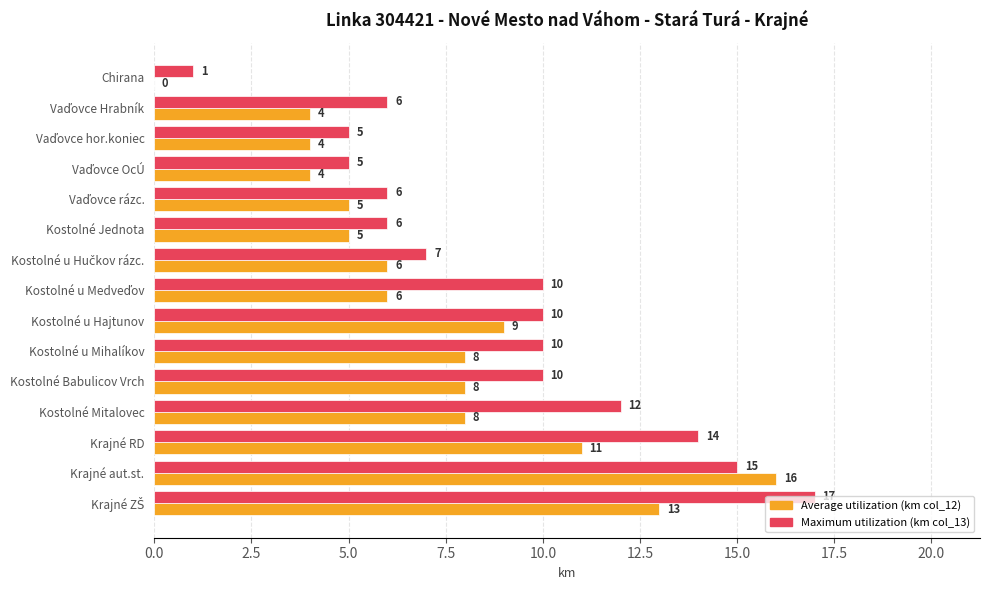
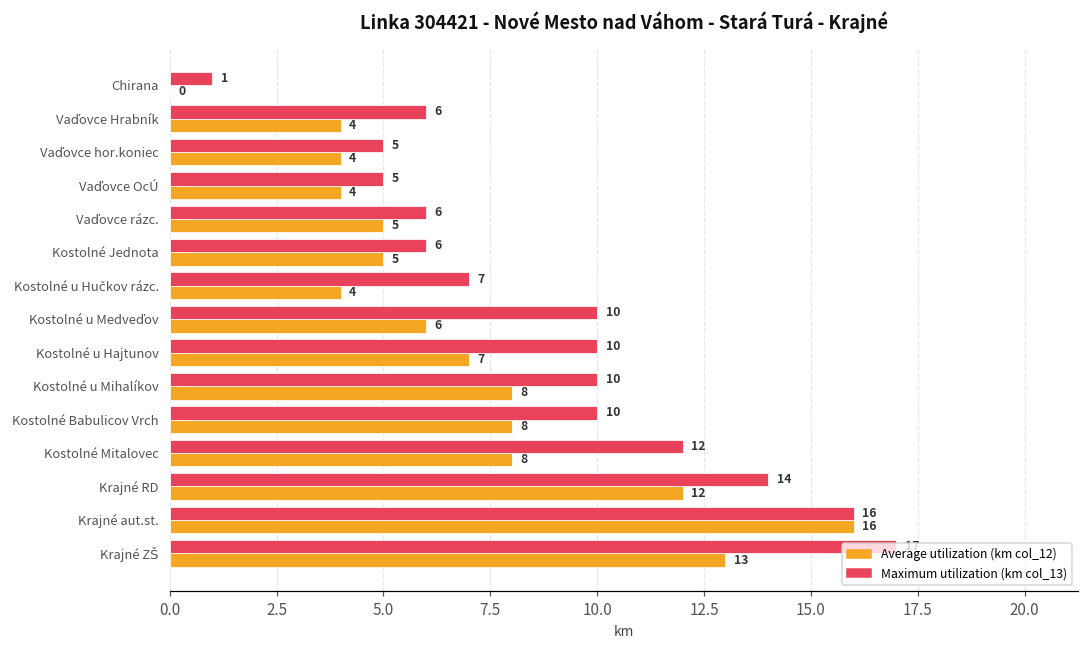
Average utilization (km col_12), Kostolné u Hučkov rázc.: 6 -> 4
Average utilization (km col_12), Kostolné u Hajtunov: 9 -> 7
Average utilization (km col_12), Krajné RD: 11 -> 12
Maximum utilization (km col_13), Krajné aut.st.: 15 -> 16
